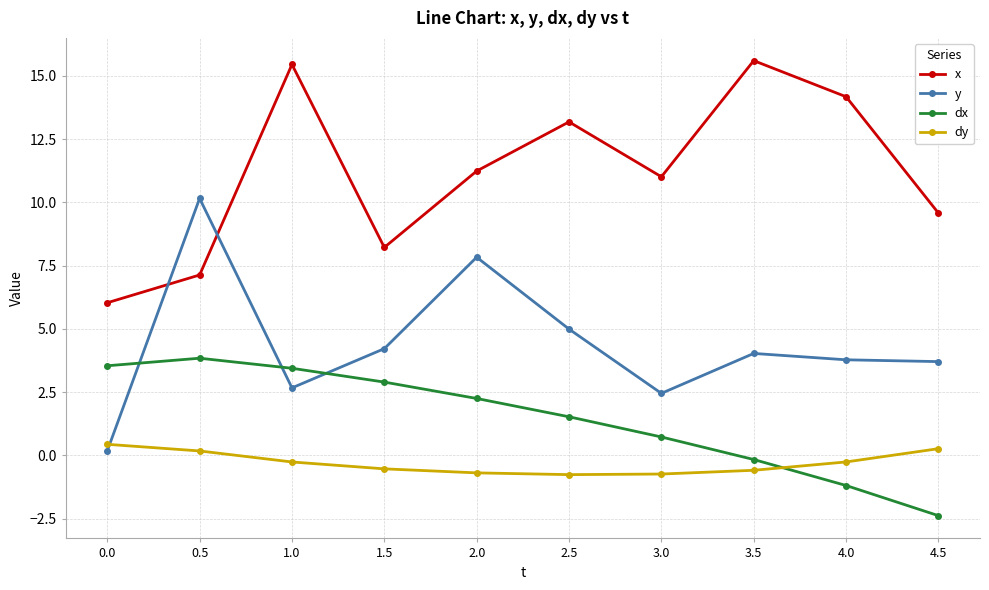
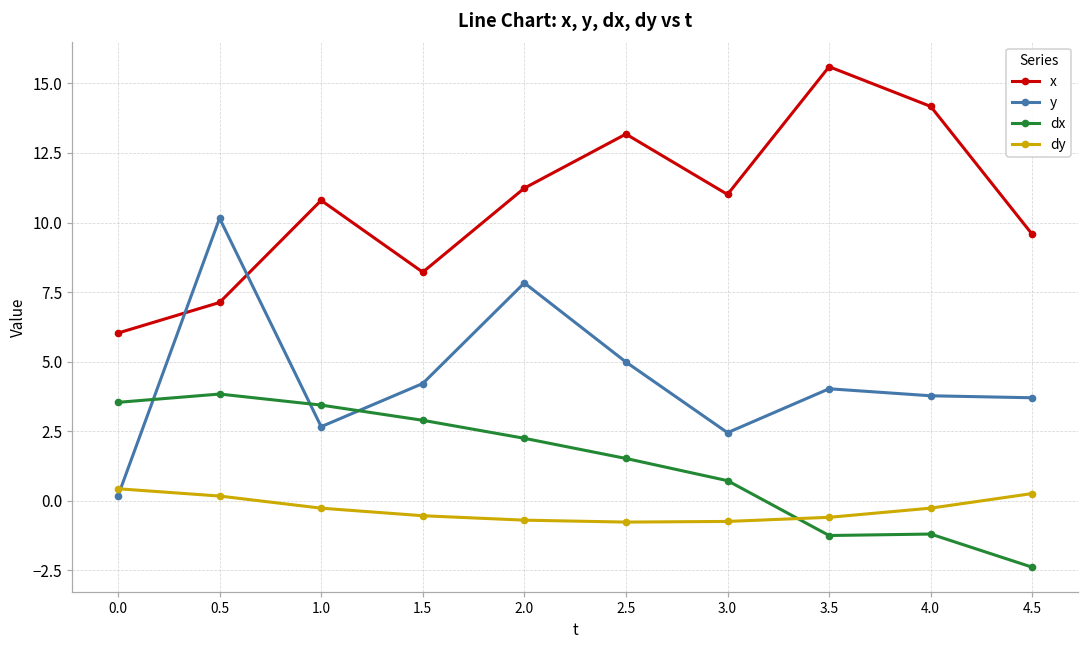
x, 1.0: 15.4 -> 10.8
dx, 3.5: -0.2 -> -1.2
